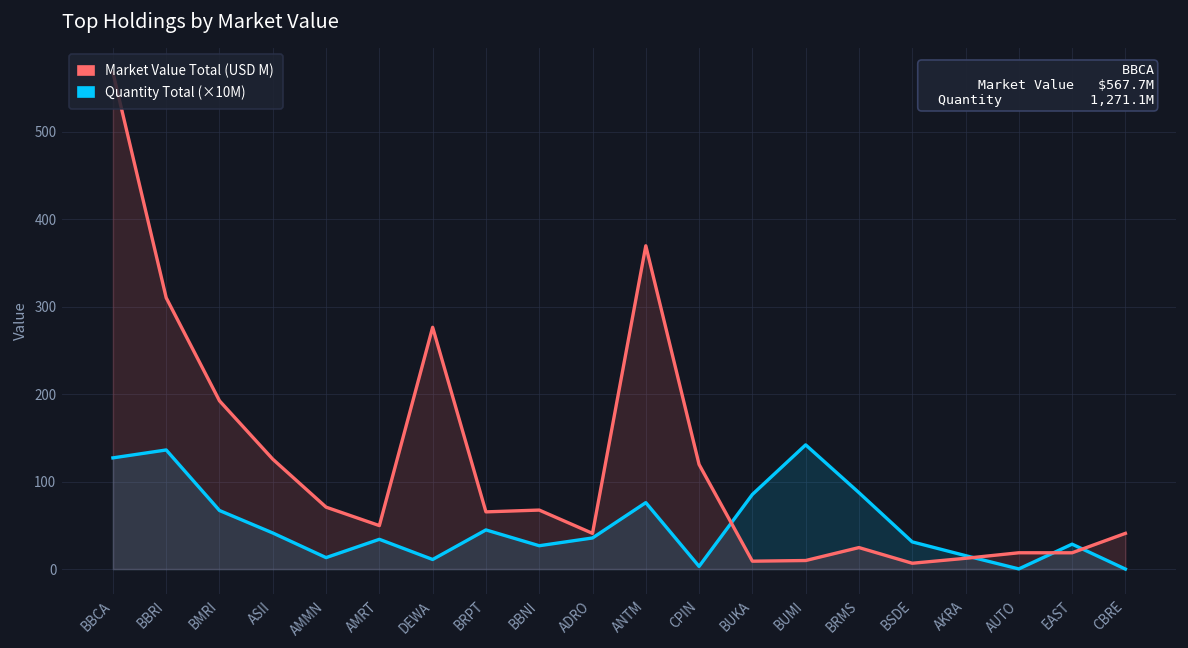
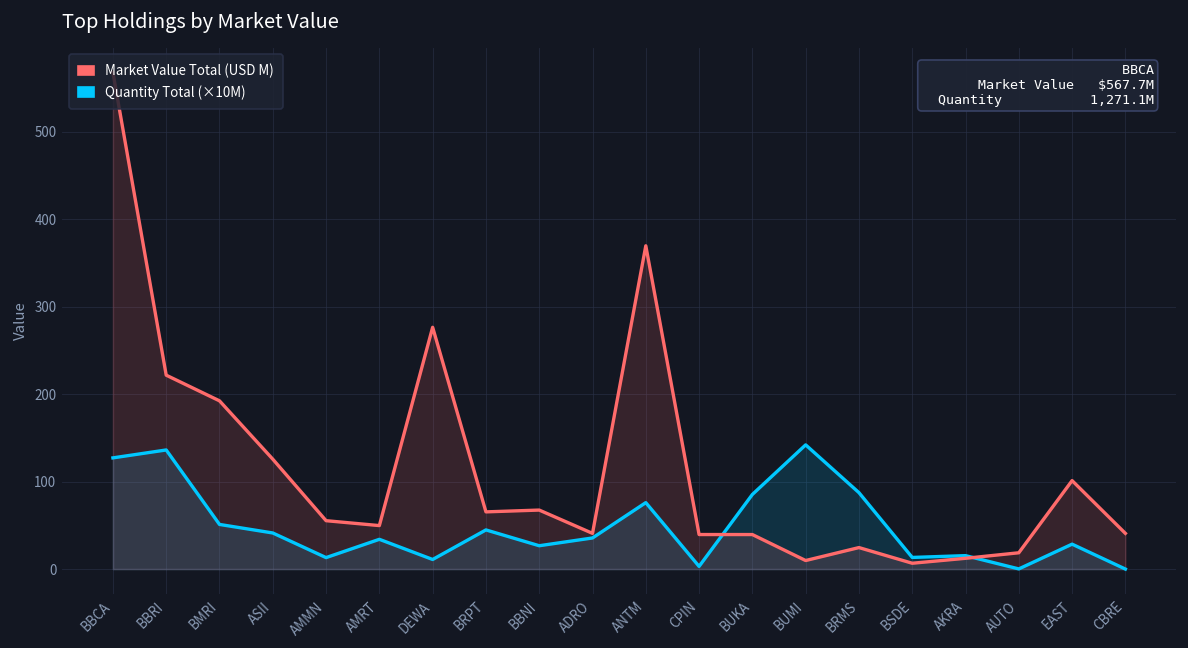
Market Value Total (USD M), BBRI: 310 -> 220
Quantity Total (×10M), BMRI: 70 -> 50
Market Value Total (USD M), AMMN: 70 -> 60
Market Value Total (USD M), CPIN: 120 -> 40
Market Value Total (USD M), BUKA: 10 -> 40
Quantity Total (×10M), BSDE: 30 -> 10
Market Value Total (USD M), EAST: 20 -> 100
